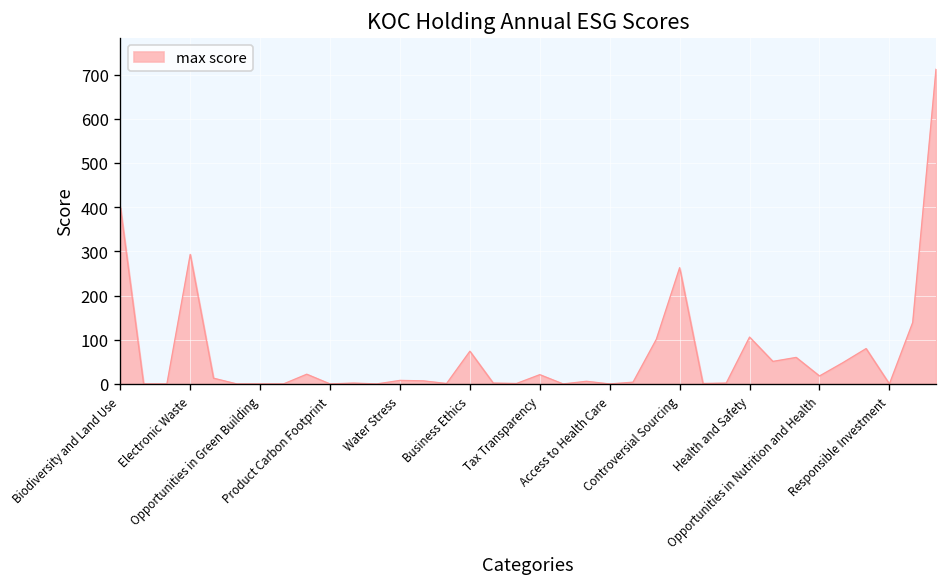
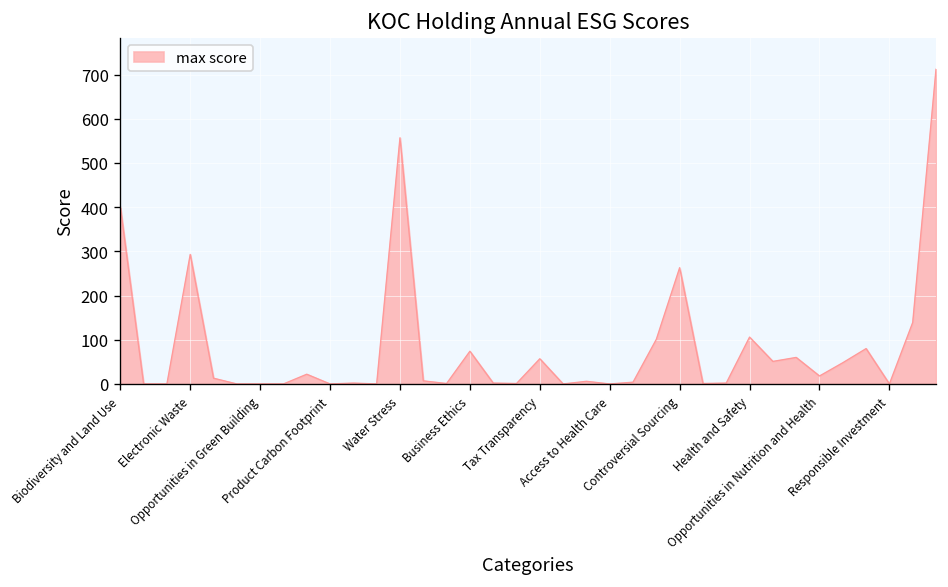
Water Stress: 10 -> 560
Tax Transparency: 20 -> 60
